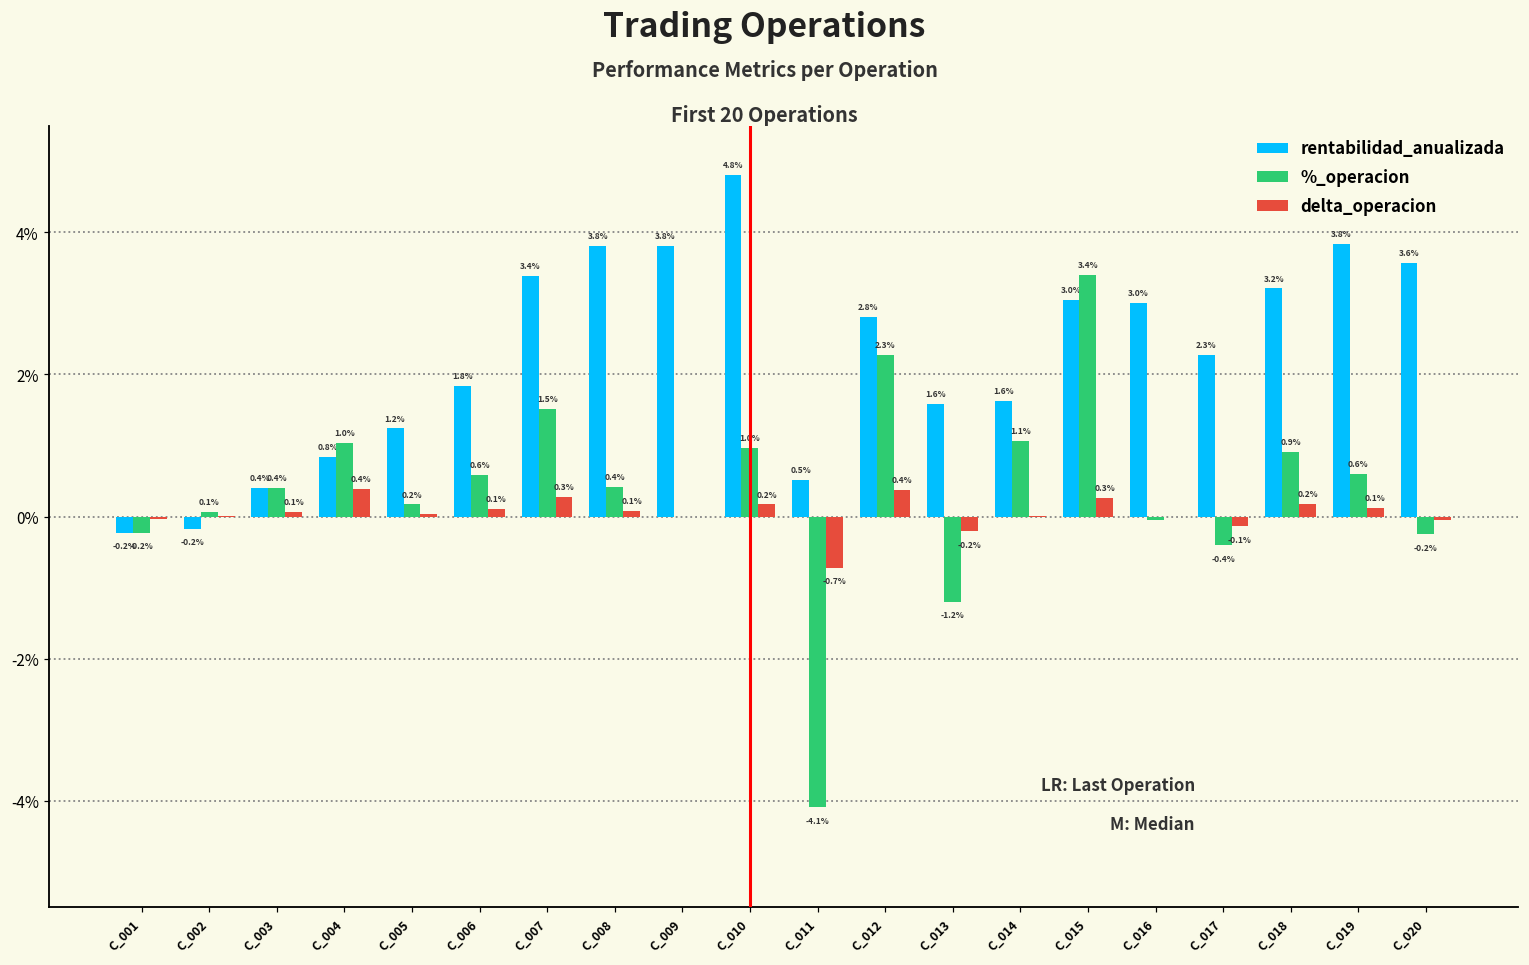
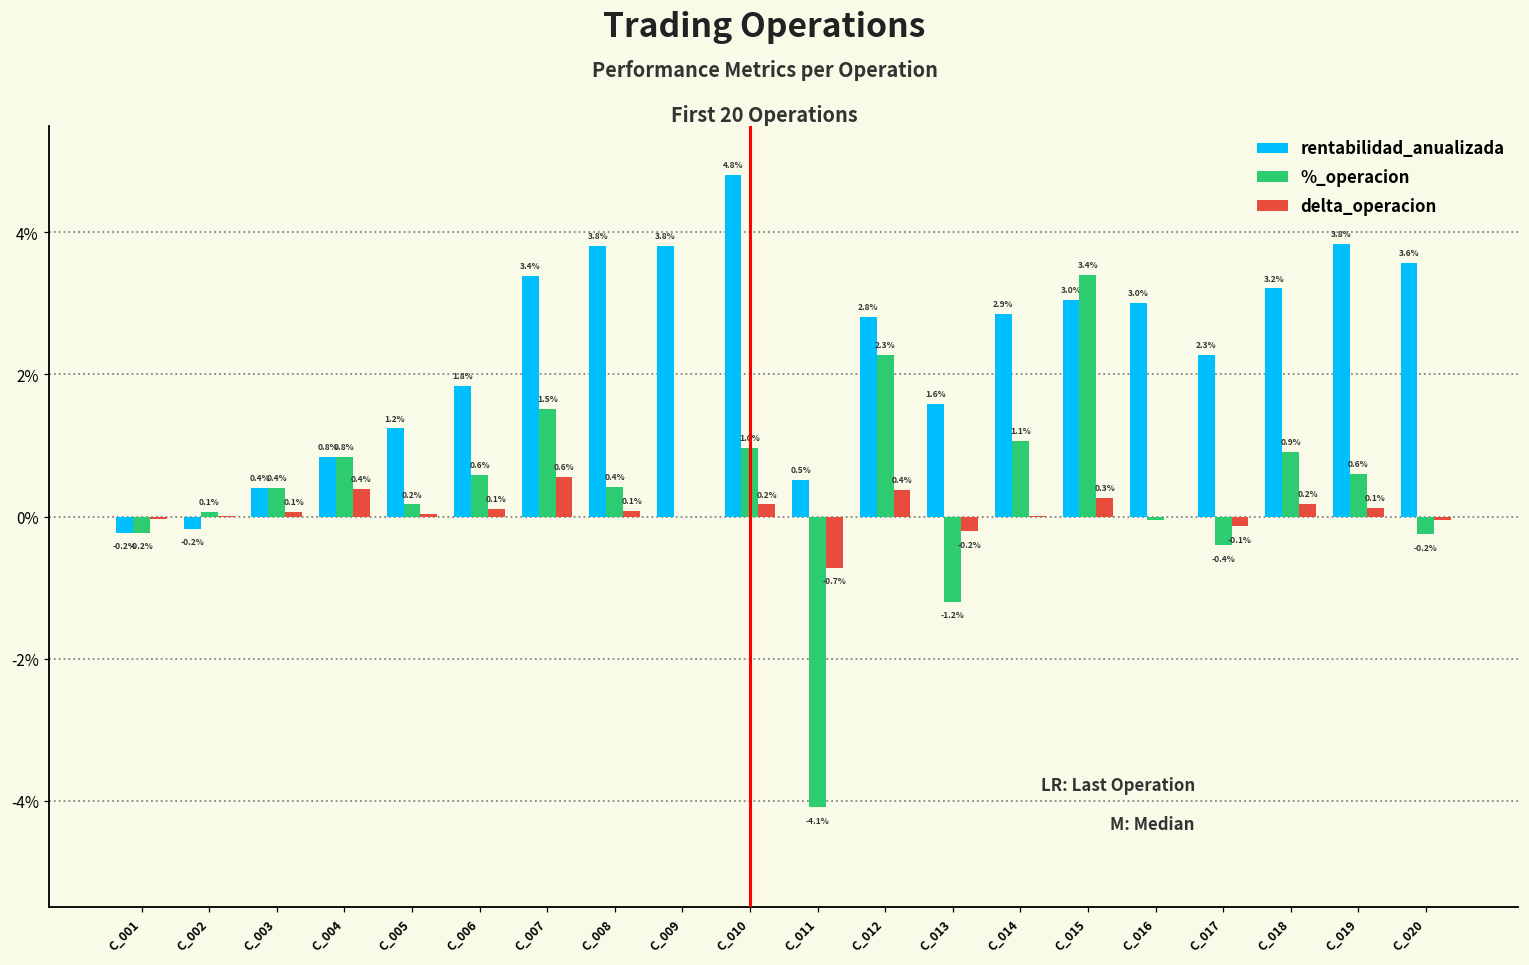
%_operacion, C_004: 1.0% -> 0.8%
delta_operacion, C_007: 0.3% -> 0.6%
rentabilidad_anualizada, C_014: 1.6% -> 2.9%
